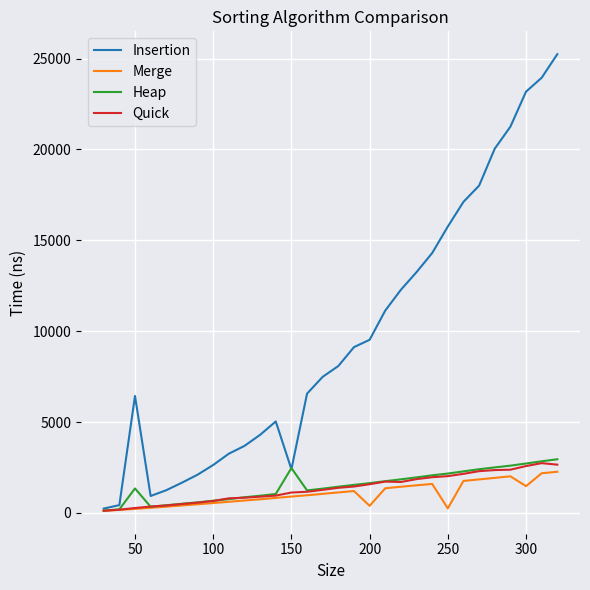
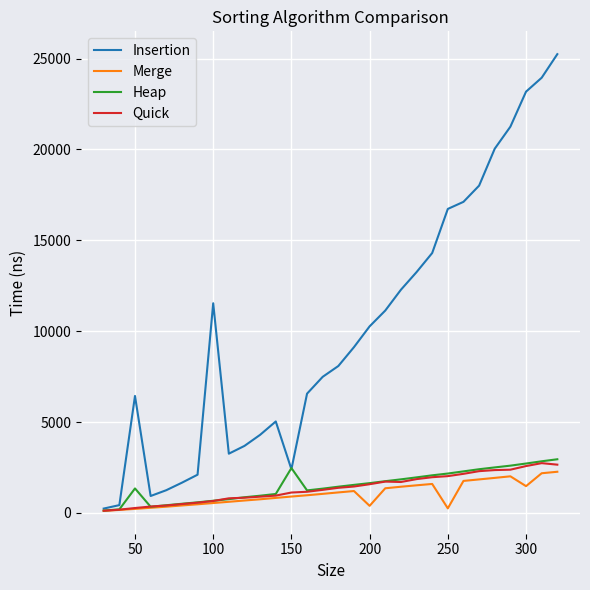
Insertion, 100: 2600 -> 11500
Insertion, 200: 9500 -> 10300
Insertion, 250: 15800 -> 16700
